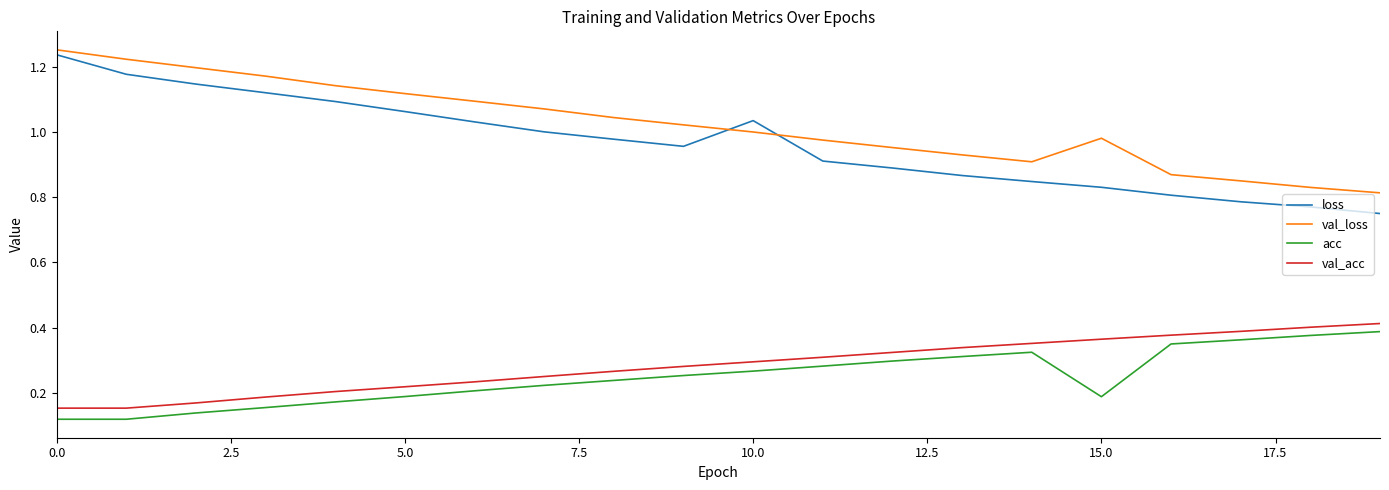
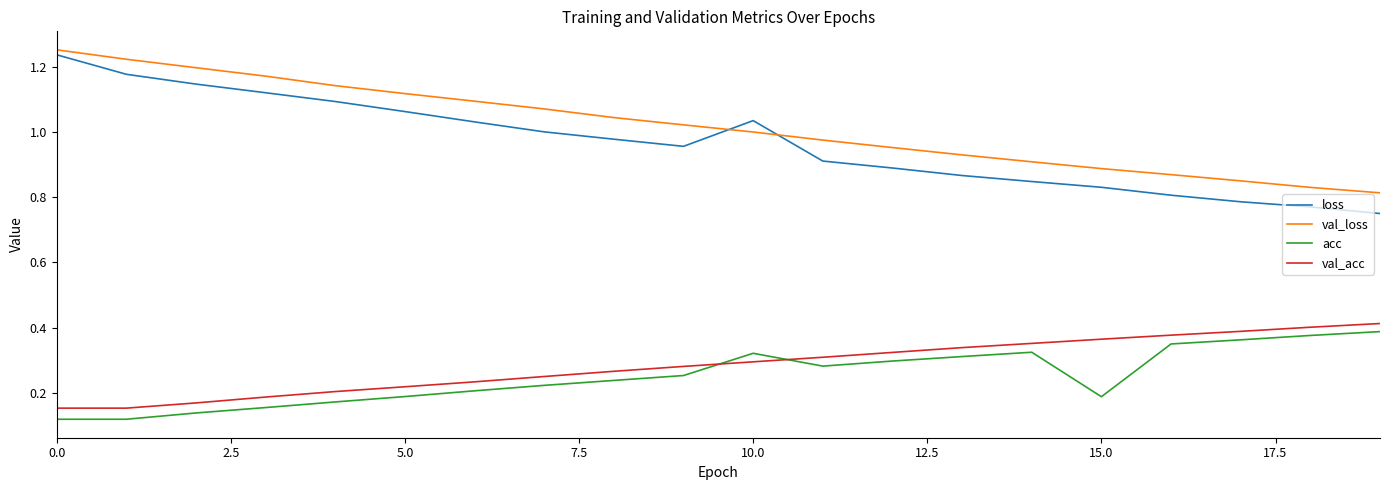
acc, 10.0: 0.27 -> 0.32
val_loss, 15.0: 0.98 -> 0.89
